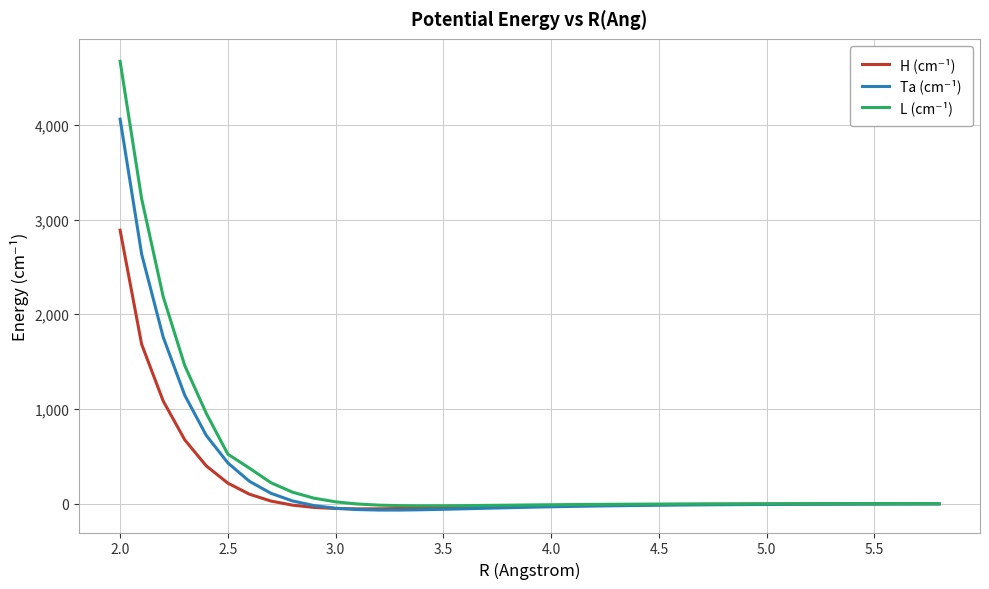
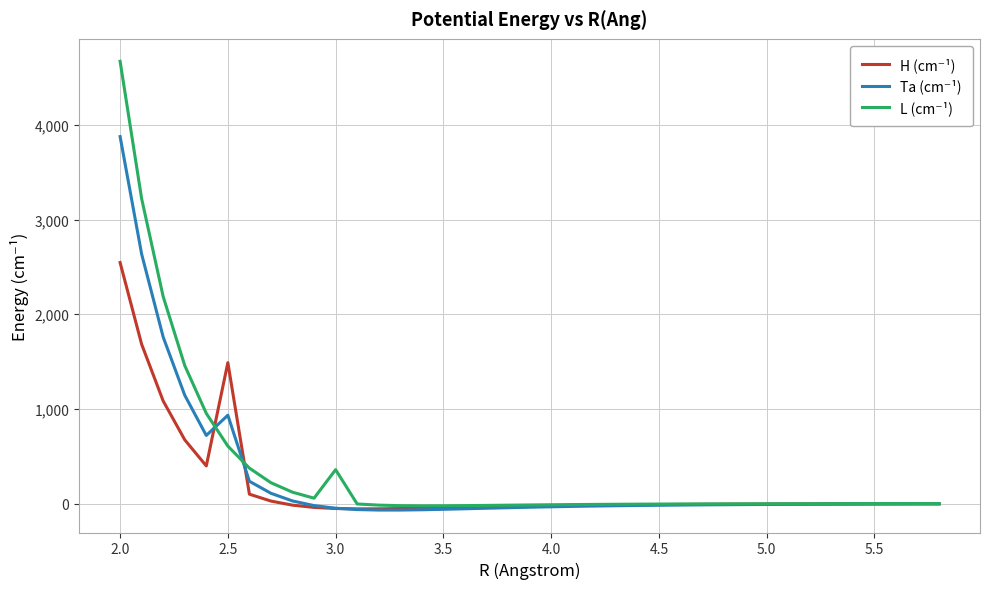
H (cm⁻¹), 2.0: 2,900 -> 2,500
Ta (cm⁻¹), 2.0: 4,100 -> 3,900
H (cm⁻¹), 2.5: 200 -> 1,500
Ta (cm⁻¹), 2.5: 400 -> 900
L (cm⁻¹), 2.5: 500 -> 600
L (cm⁻¹), 3.0: 0 -> 400
